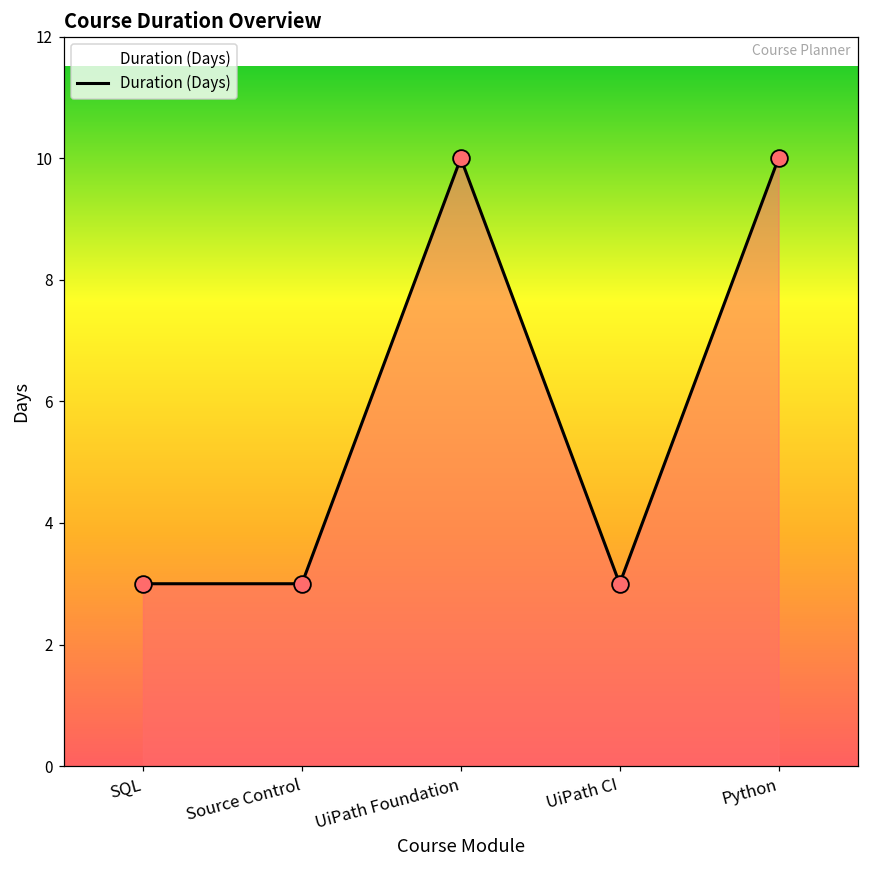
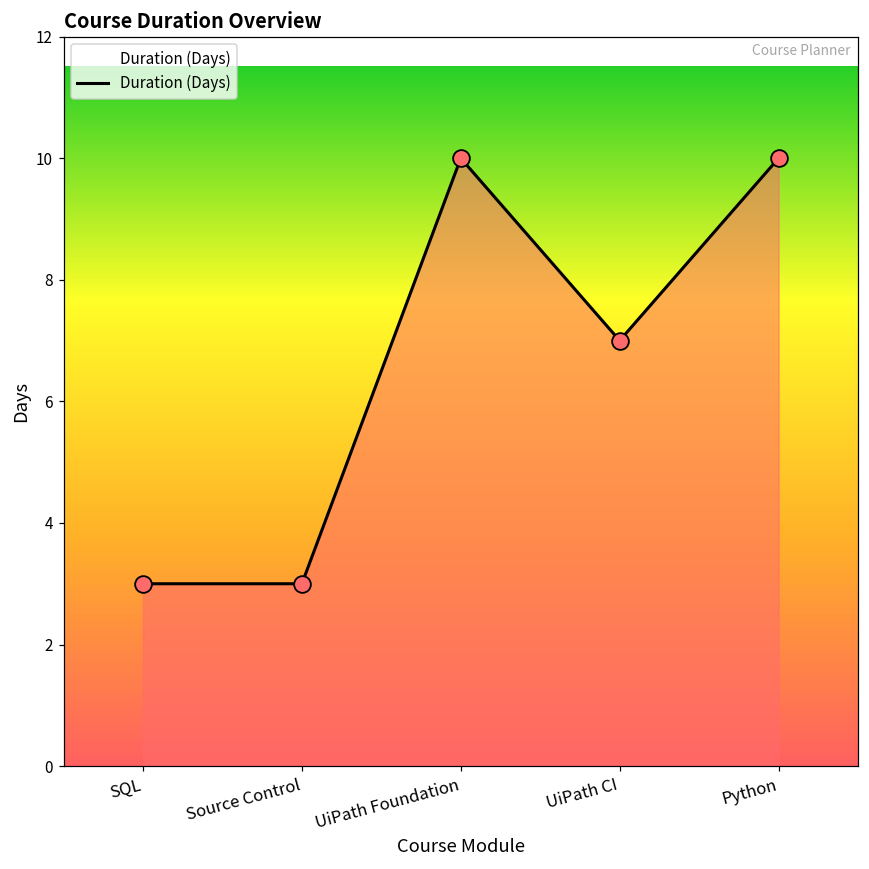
UiPath CI: 3 -> 7
